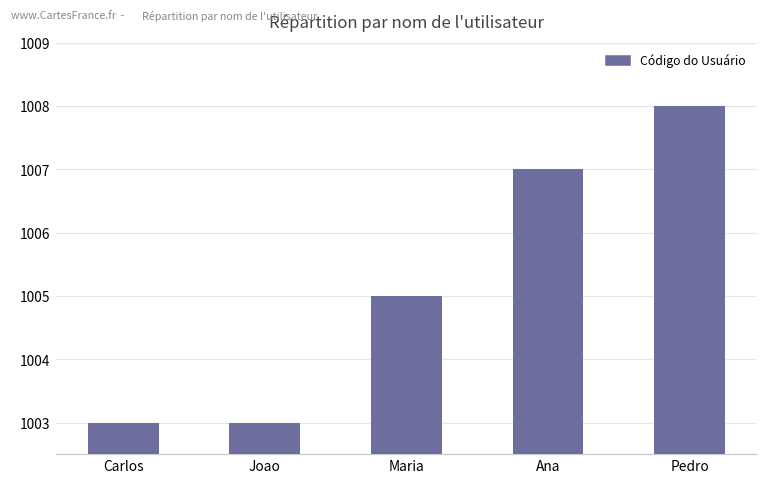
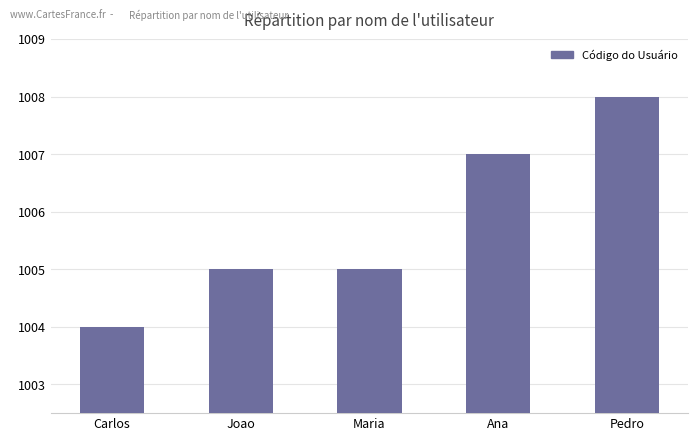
Carlos: 1003 -> 1004
Joao: 1003 -> 1005
